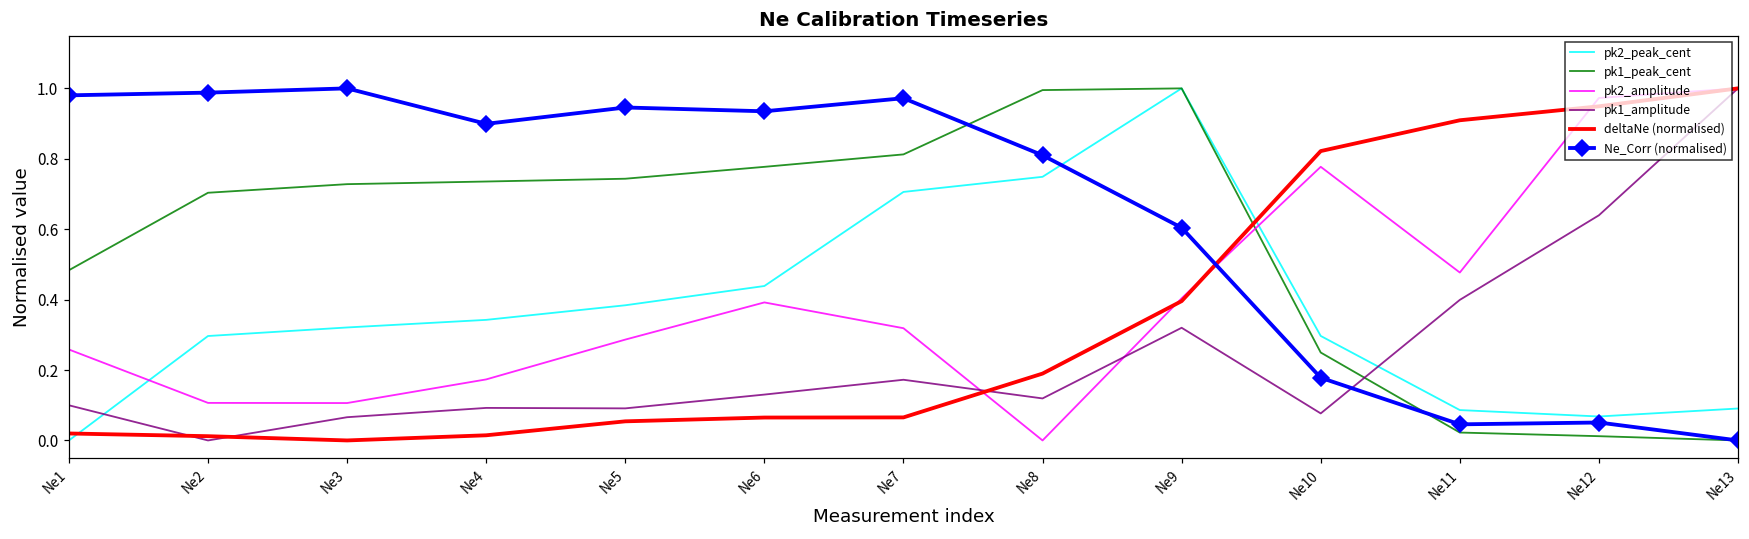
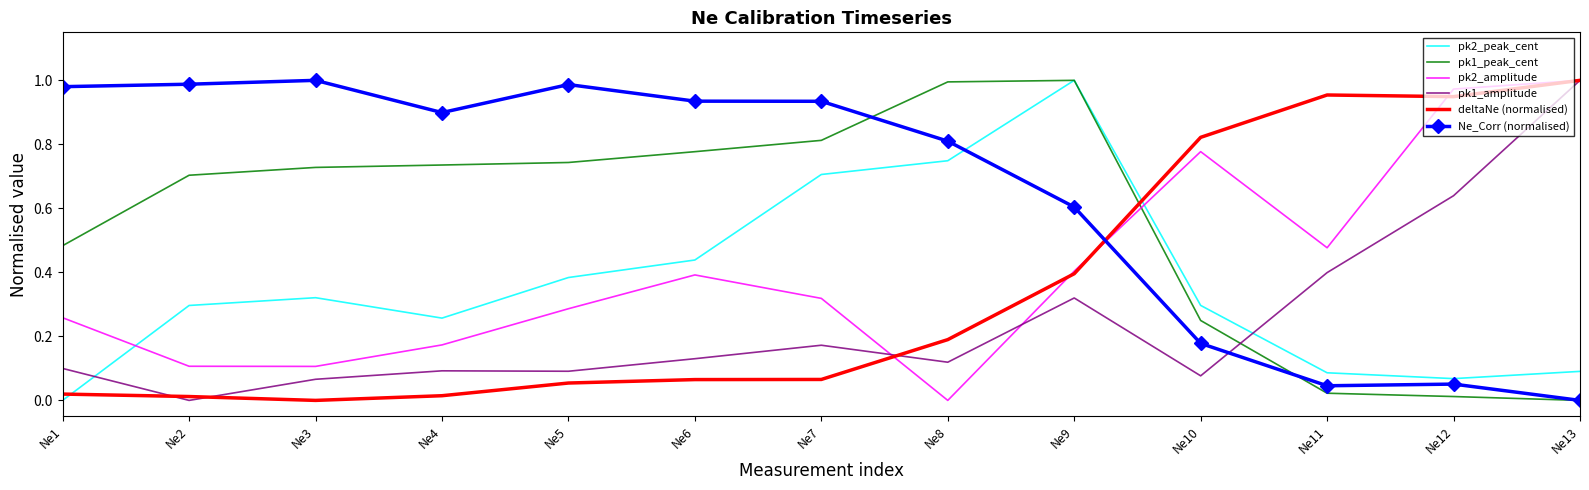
pk2_peak_cent, Ne4: 0.34 -> 0.26
Ne_Corr (normalised), Ne5: 0.95 -> 0.99
Ne_Corr (normalised), Ne7: 0.97 -> 0.93
deltaNe (normalised), Ne11: 0.91 -> 0.95
